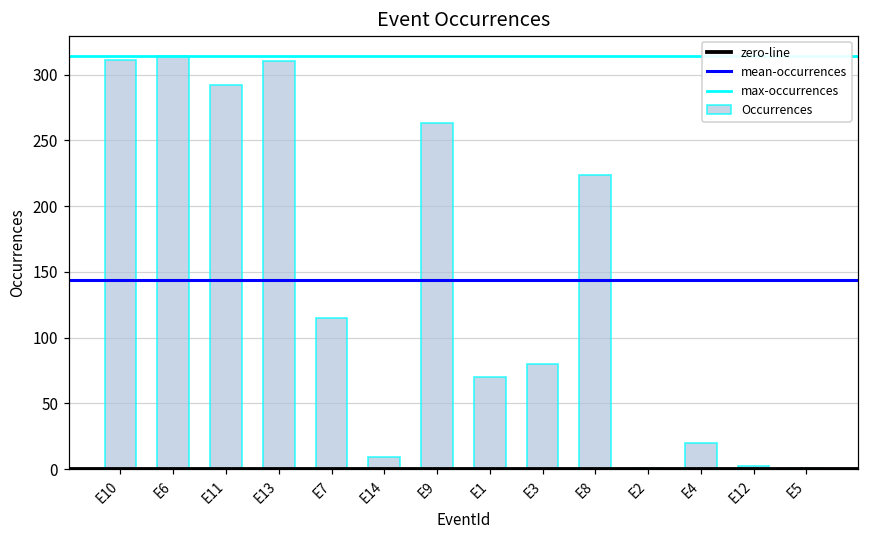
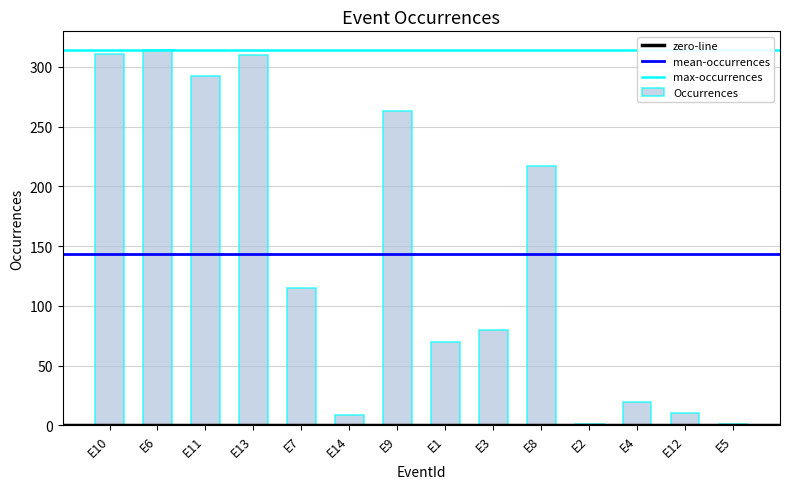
E8: 224 -> 217
E12: 2 -> 10
